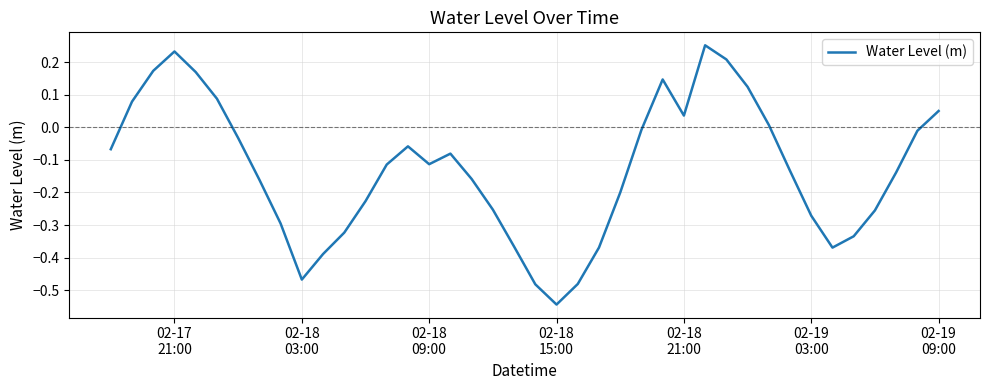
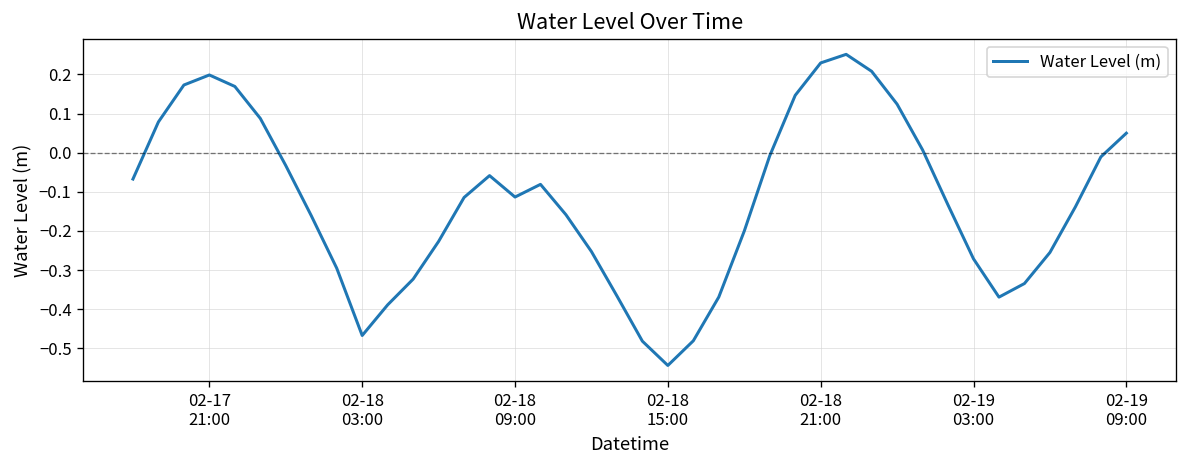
02-17 21:00: 0.23 -> 0.20
02-18 21:00: 0.04 -> 0.23
